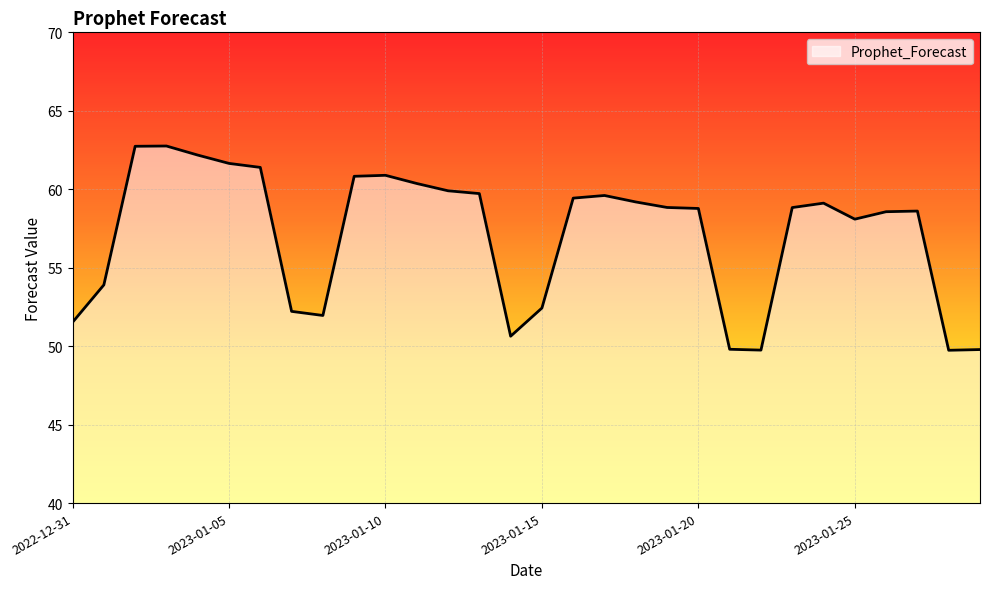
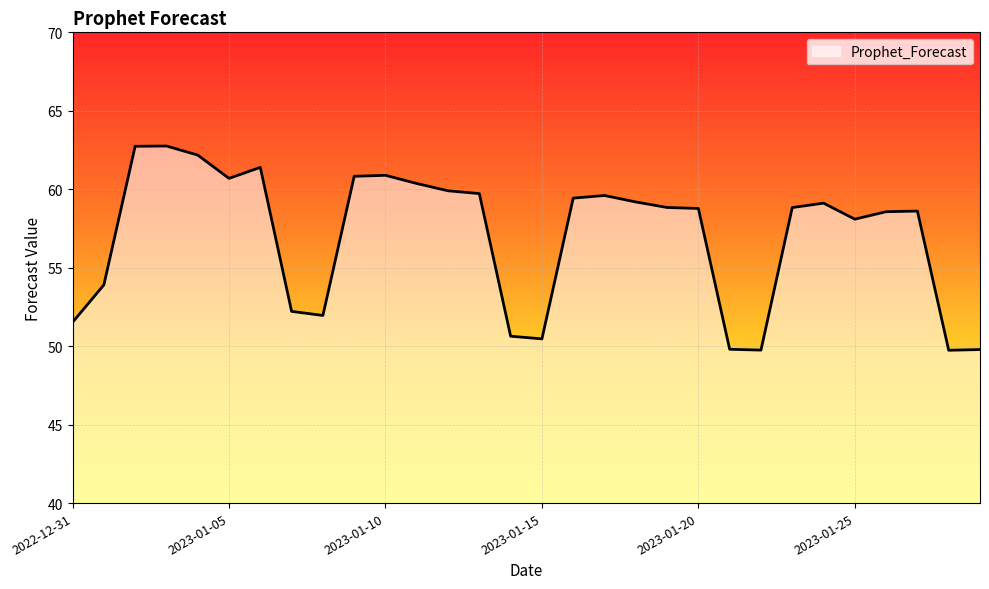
2023-01-05: 61.6 -> 60.7
2023-01-15: 52.4 -> 50.5
